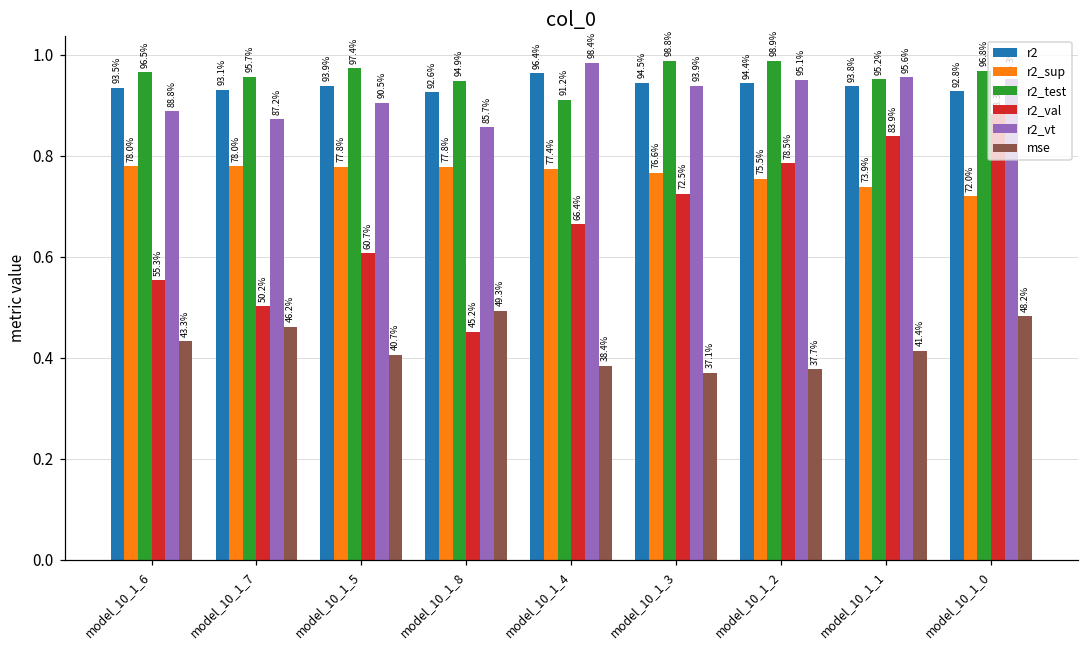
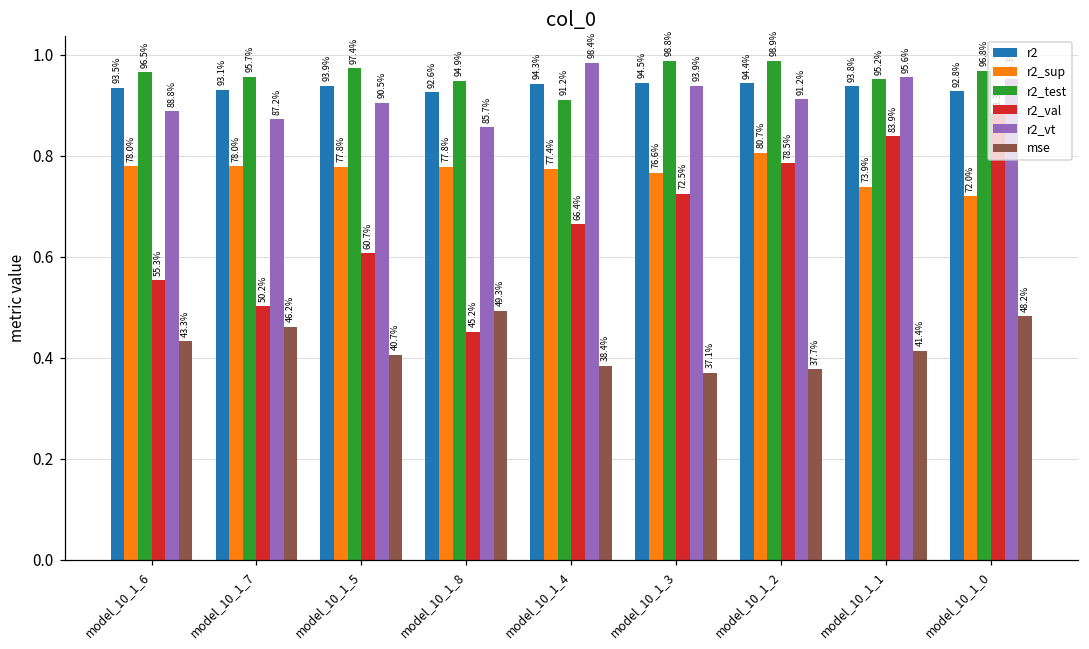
r2, model_10_1_4: 96.4% -> 94.3%
r2_sup, model_10_1_2: 75.5% -> 80.7%
r2_vt, model_10_1_2: 95.1% -> 91.2%
